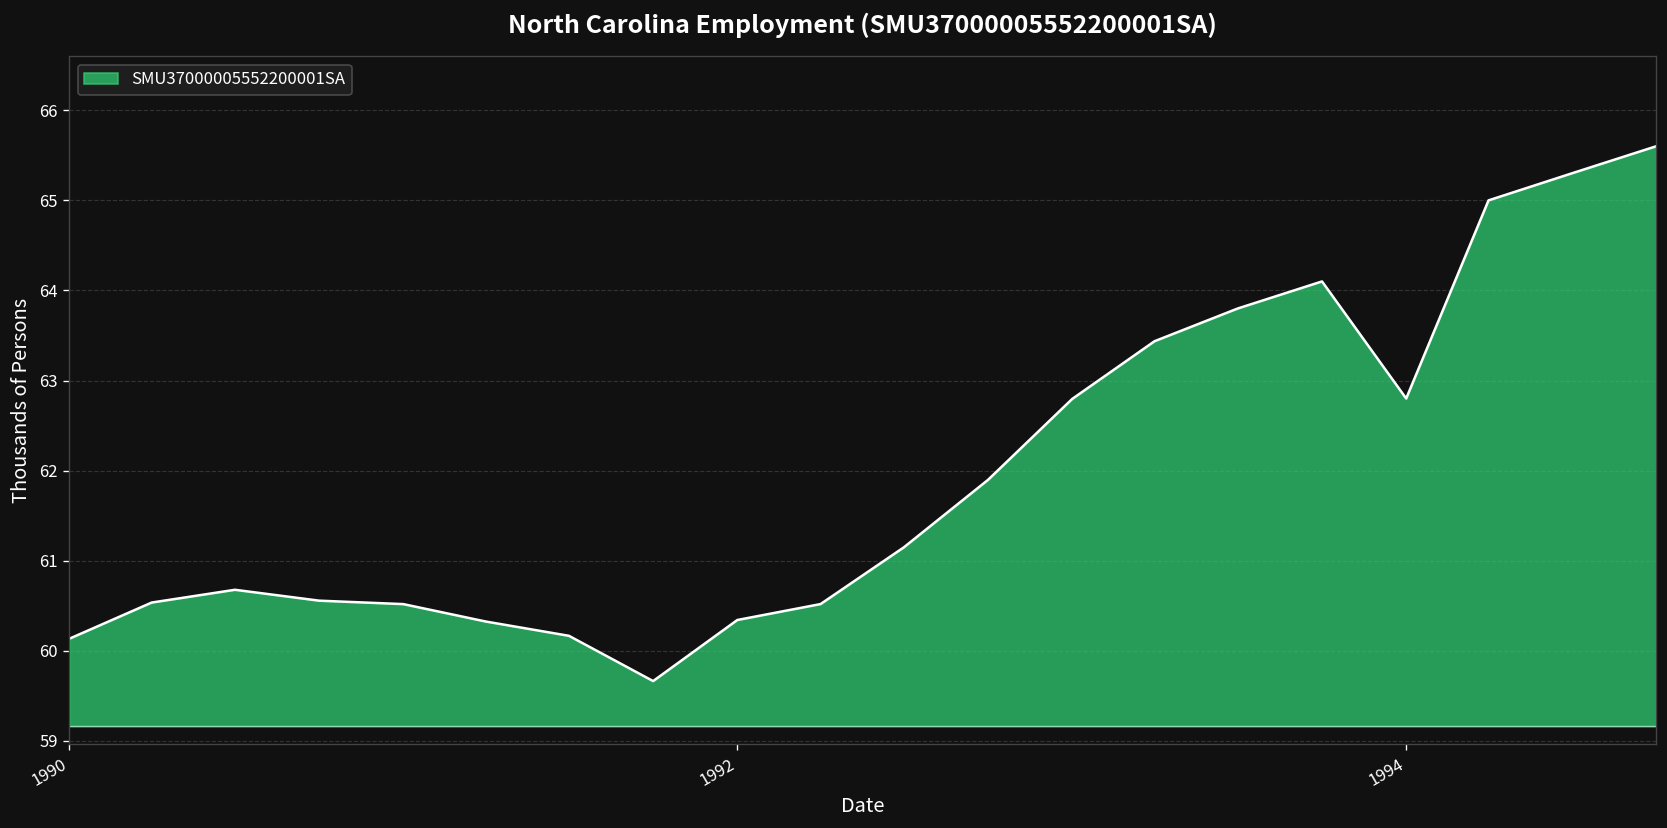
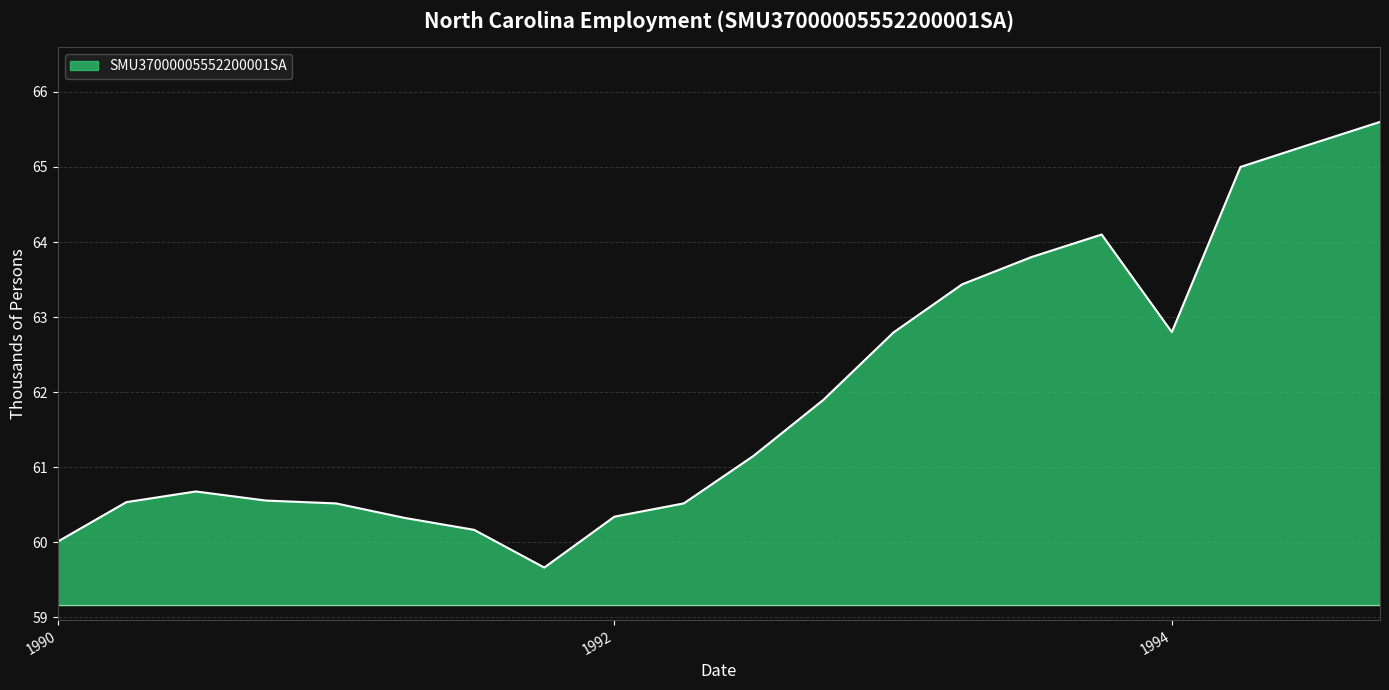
1990: 60.1 -> 60.0
